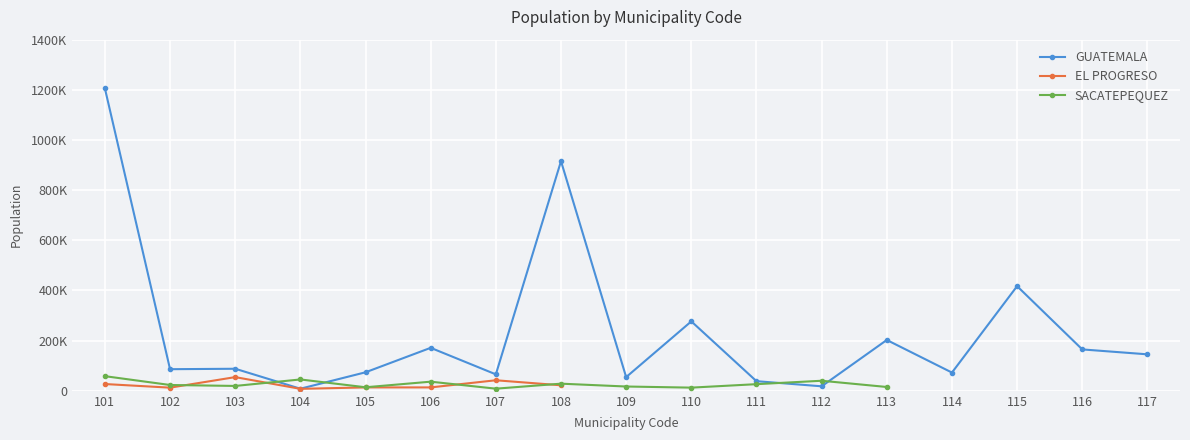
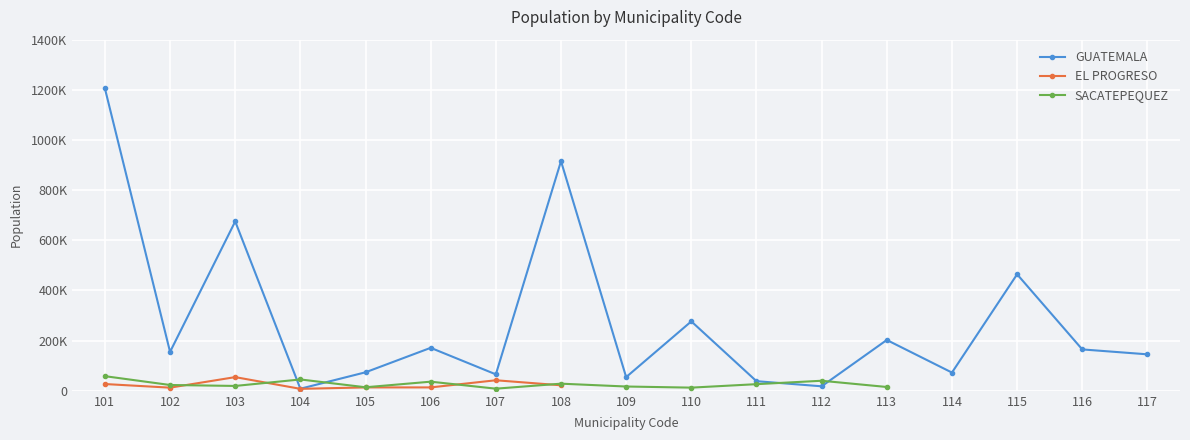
GUATEMALA, 102: 90000 -> 160000
GUATEMALA, 103: 90000 -> 680000
GUATEMALA, 115: 420000 -> 460000
